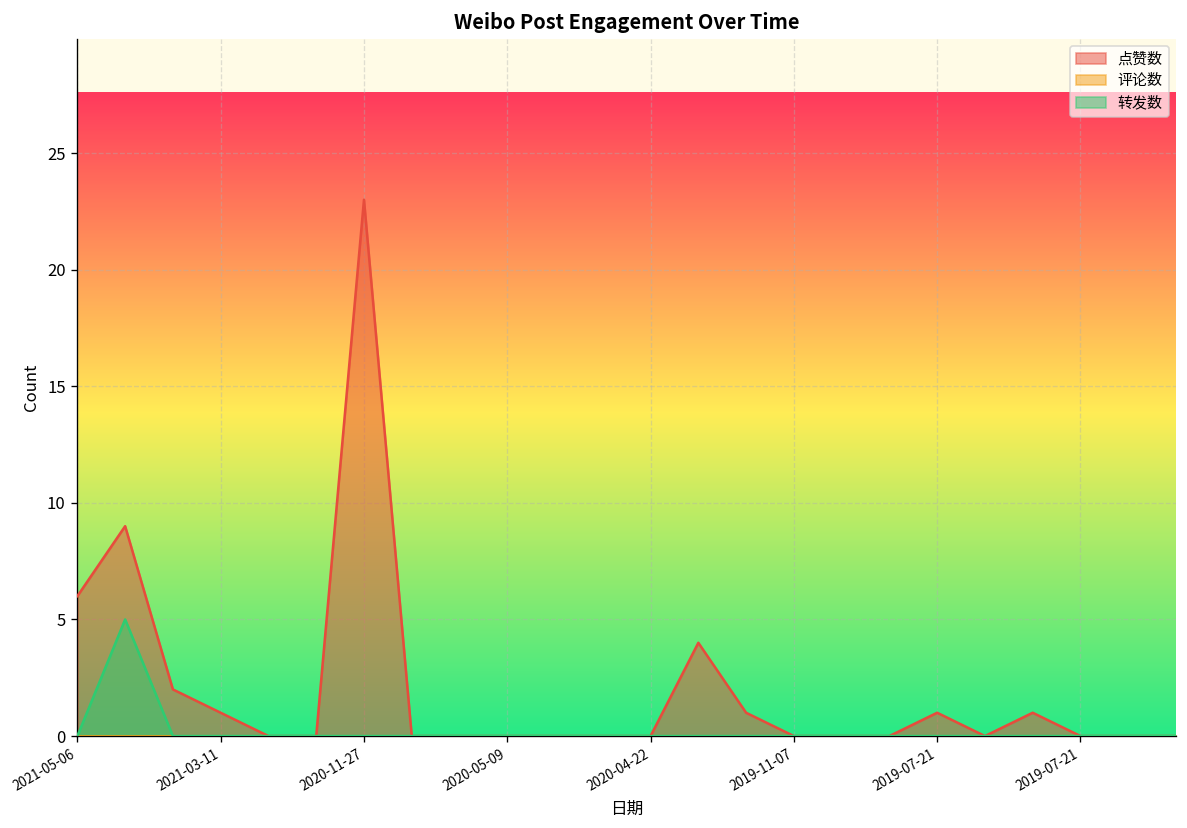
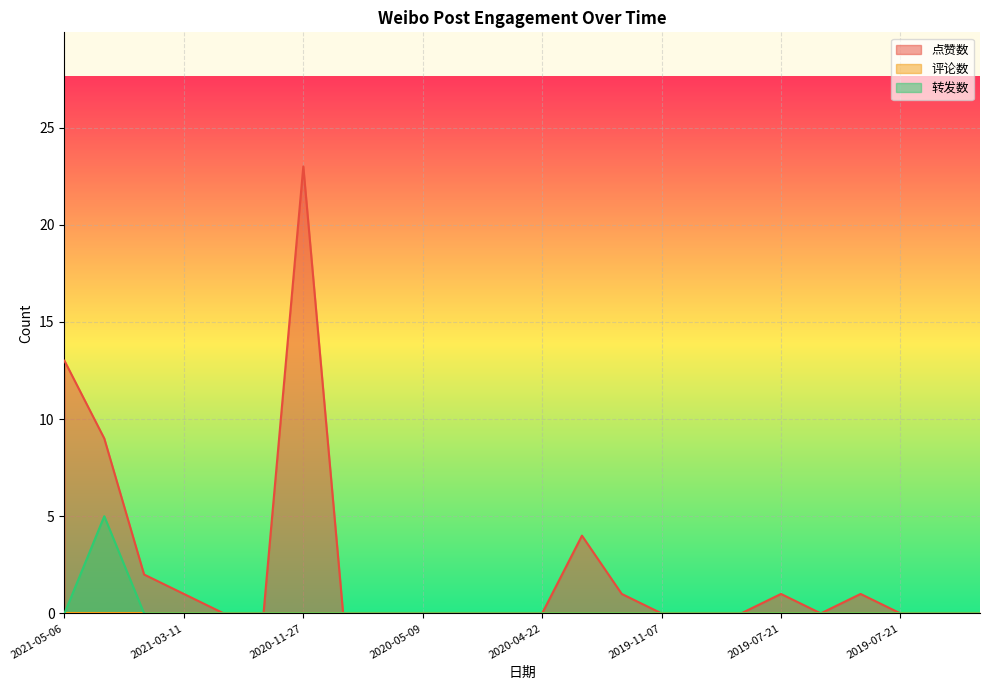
点赞数, 2021-05-06: 6 -> 13
